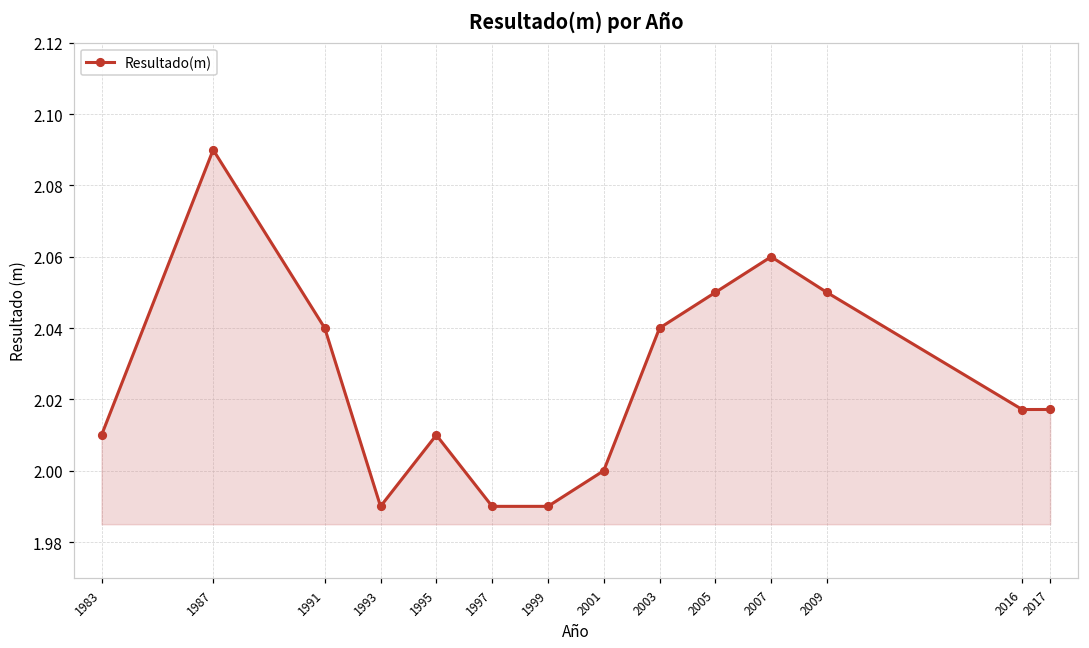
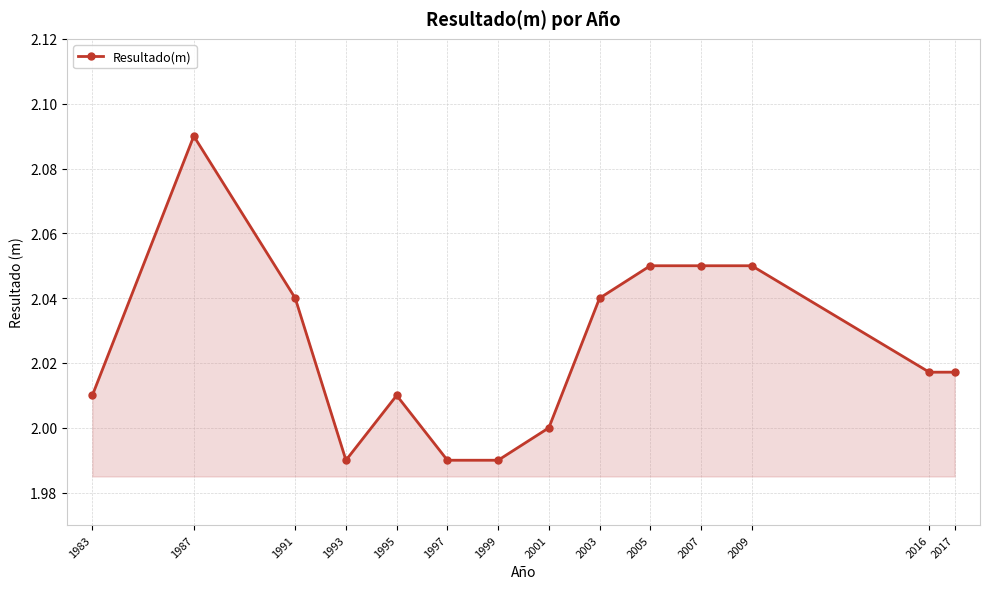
2007: 2.06 -> 2.05
